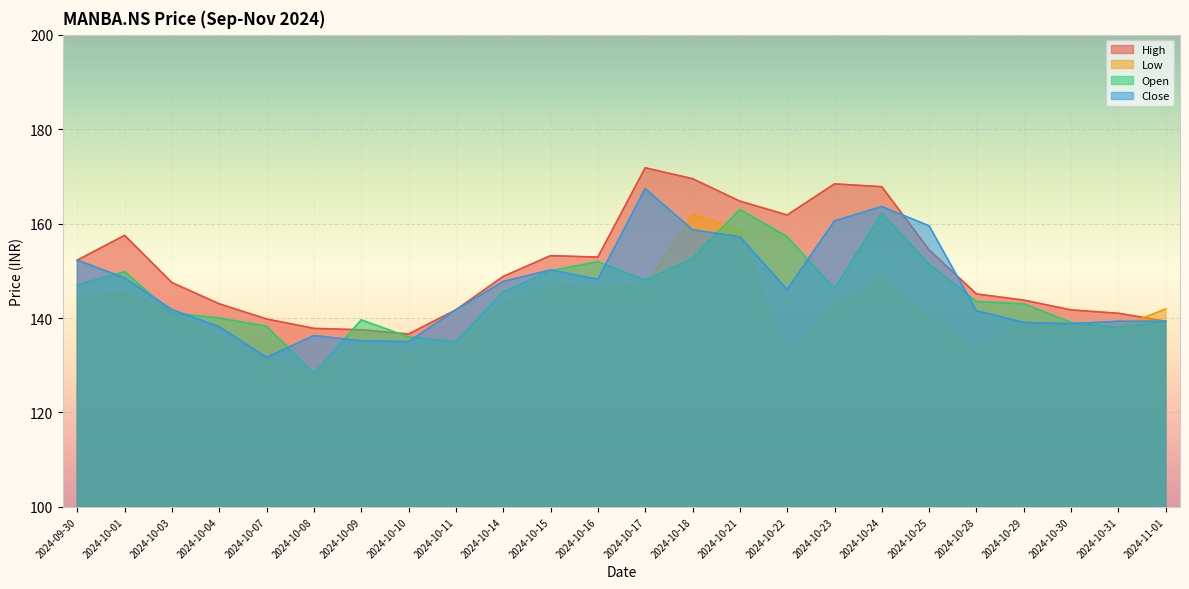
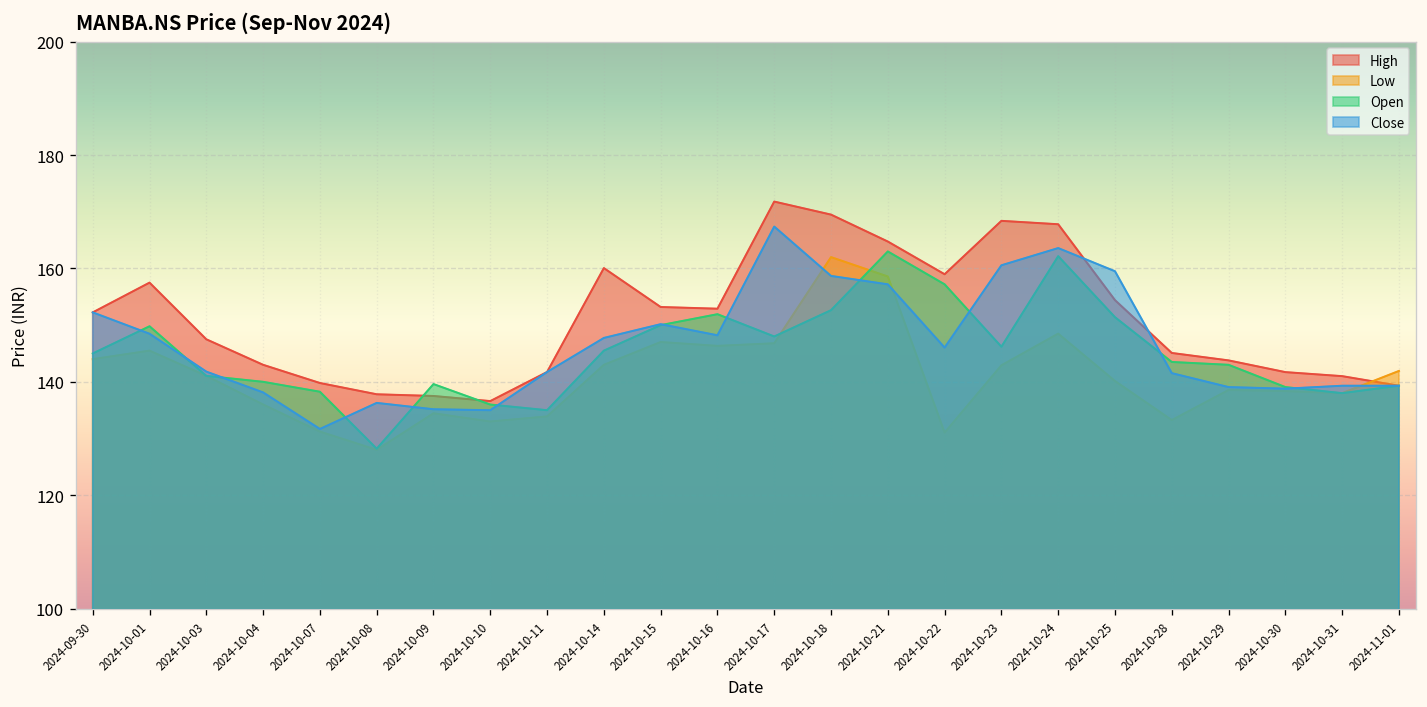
Open, 2024-09-30: 147 -> 145
High, 2024-10-14: 149 -> 160
High, 2024-10-22: 162 -> 159
